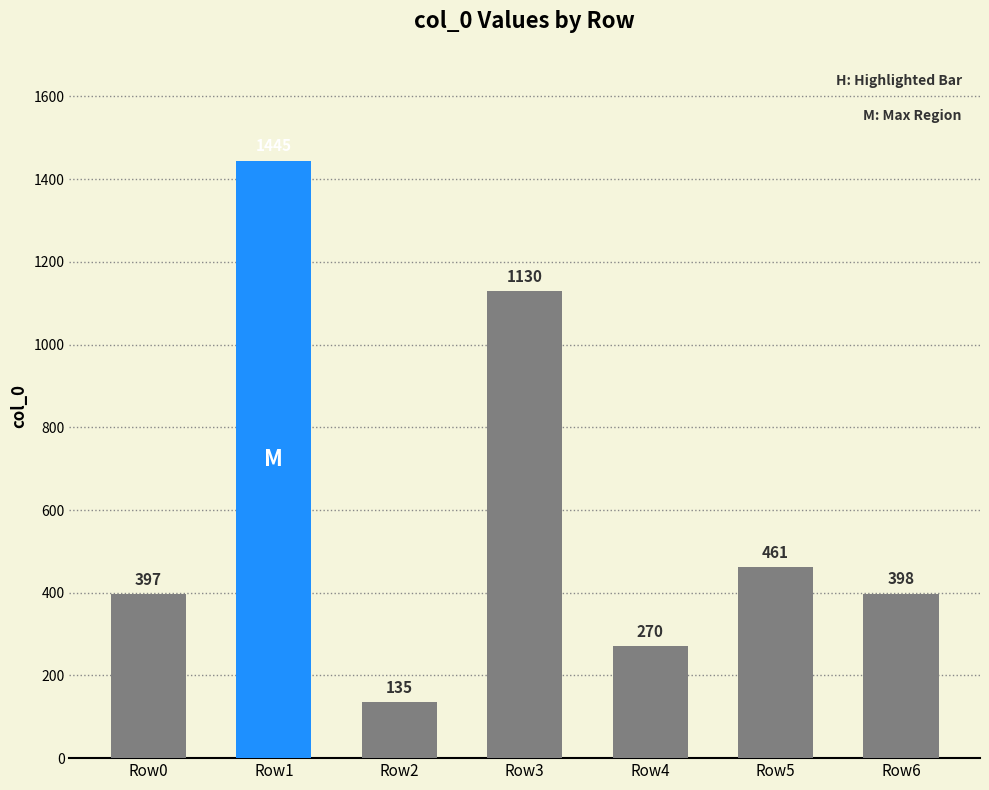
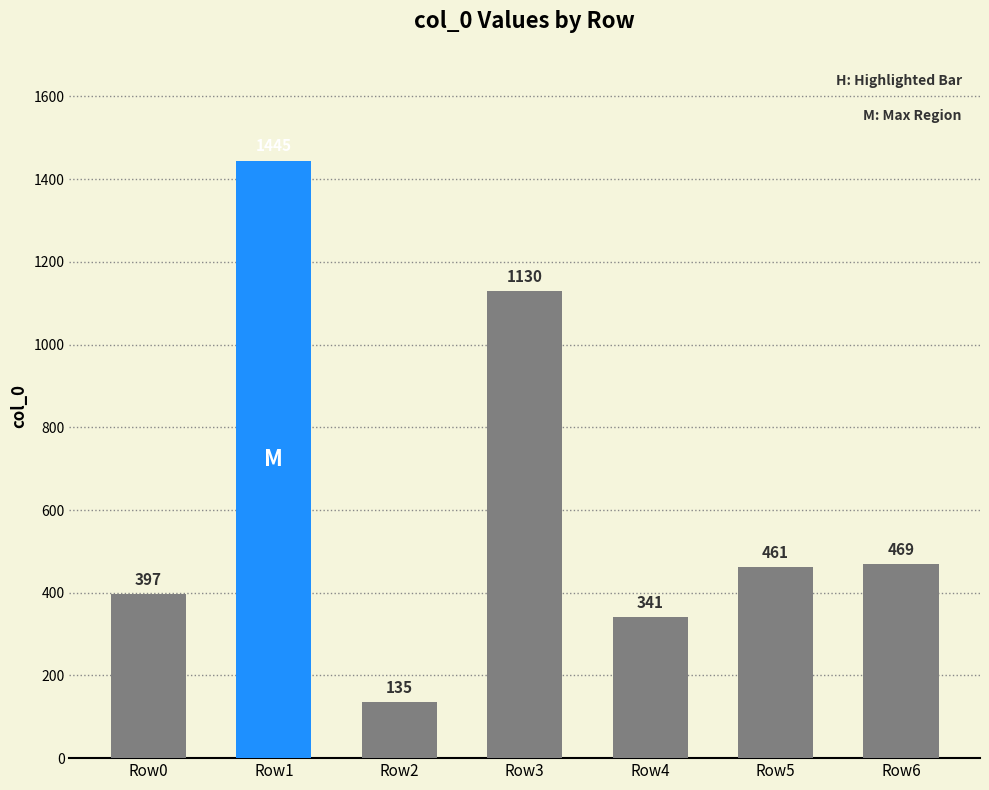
Row4: 270 -> 341
Row6: 398 -> 469
